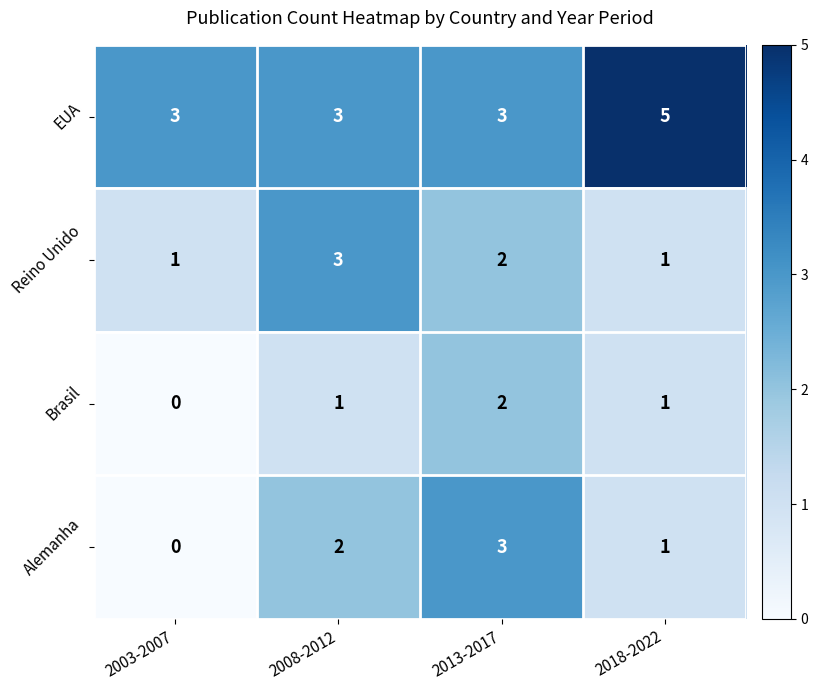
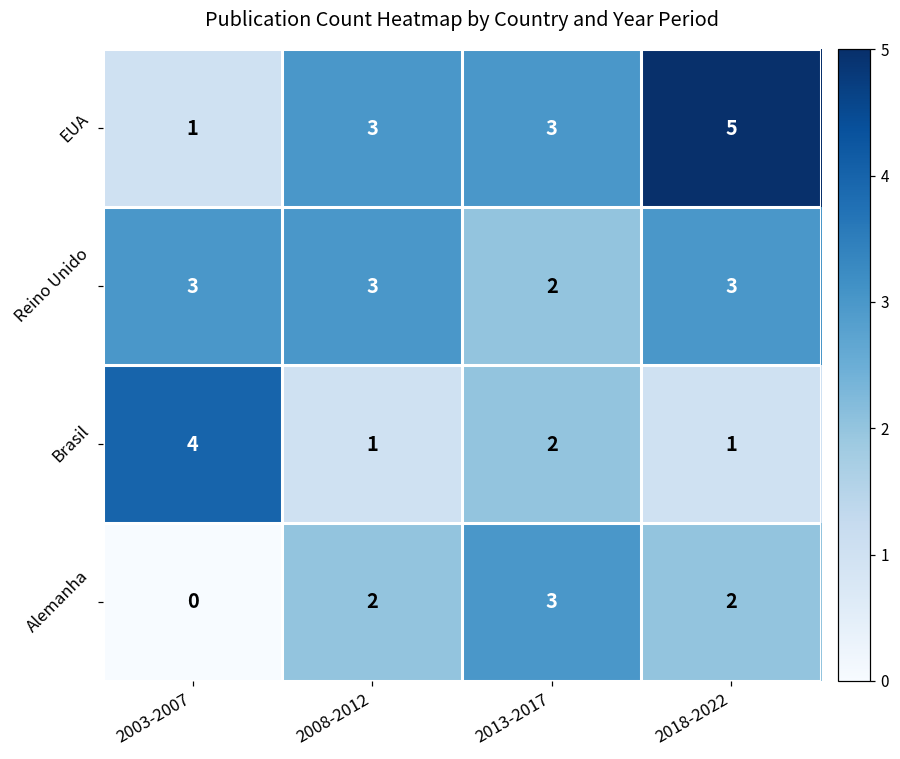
EUA, 2003-2007: 3 -> 1
Reino Unido, 2003-2007: 1 -> 3
Reino Unido, 2018-2022: 1 -> 3
Brasil, 2003-2007: 0 -> 4
Alemanha, 2018-2022: 1 -> 2
